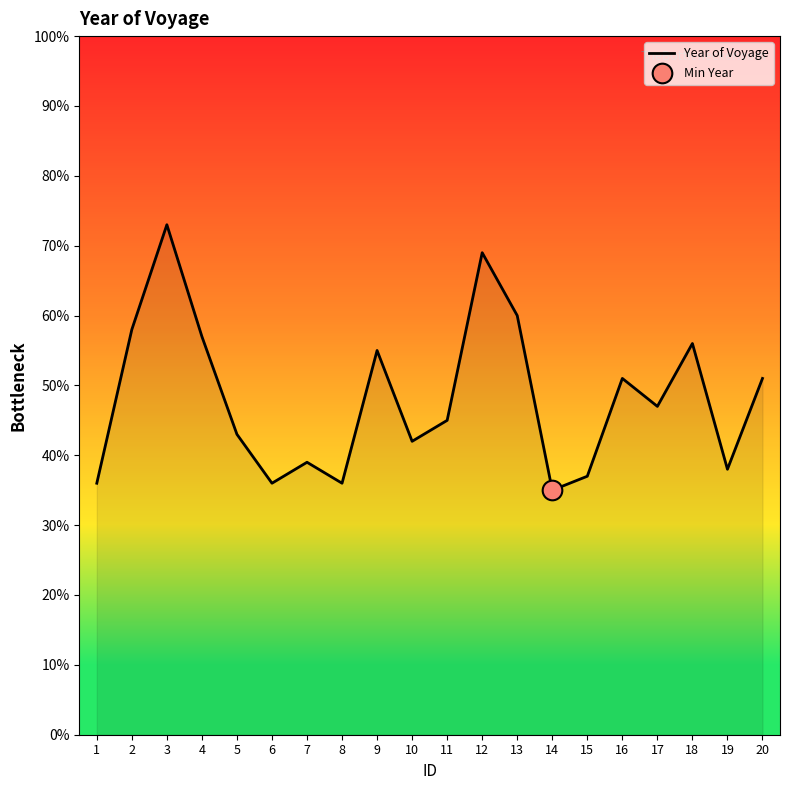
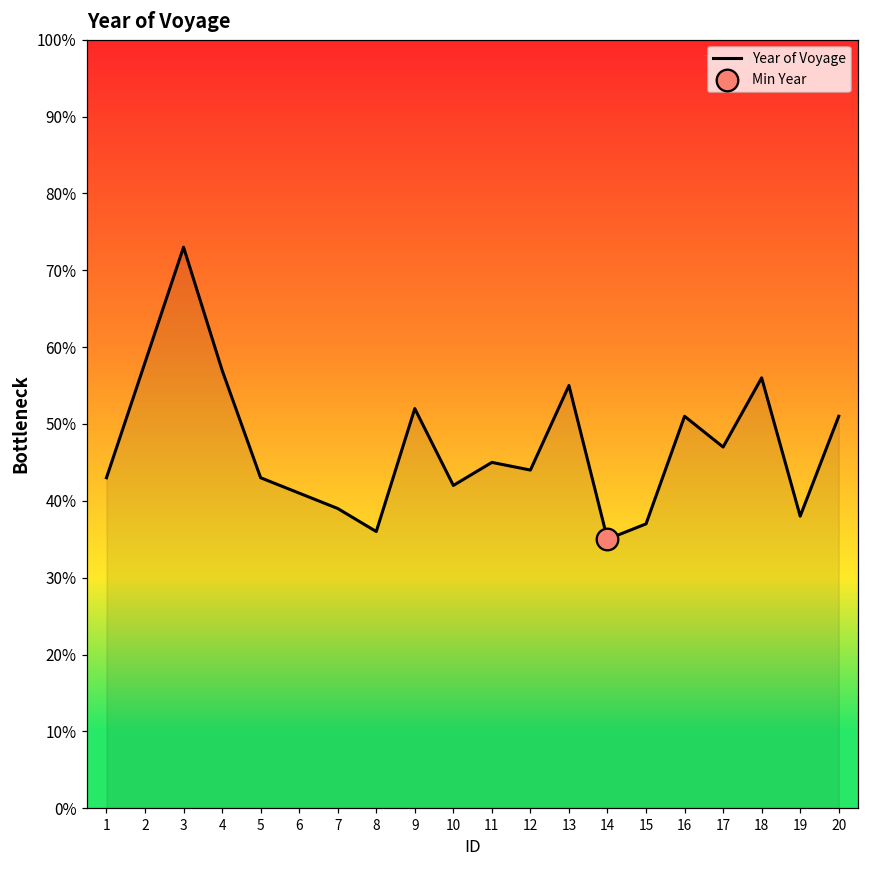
Year of Voyage, 1: 36% -> 43%
Year of Voyage, 6: 36% -> 41%
Year of Voyage, 9: 55% -> 52%
Year of Voyage, 12: 69% -> 44%
Year of Voyage, 13: 60% -> 55%
